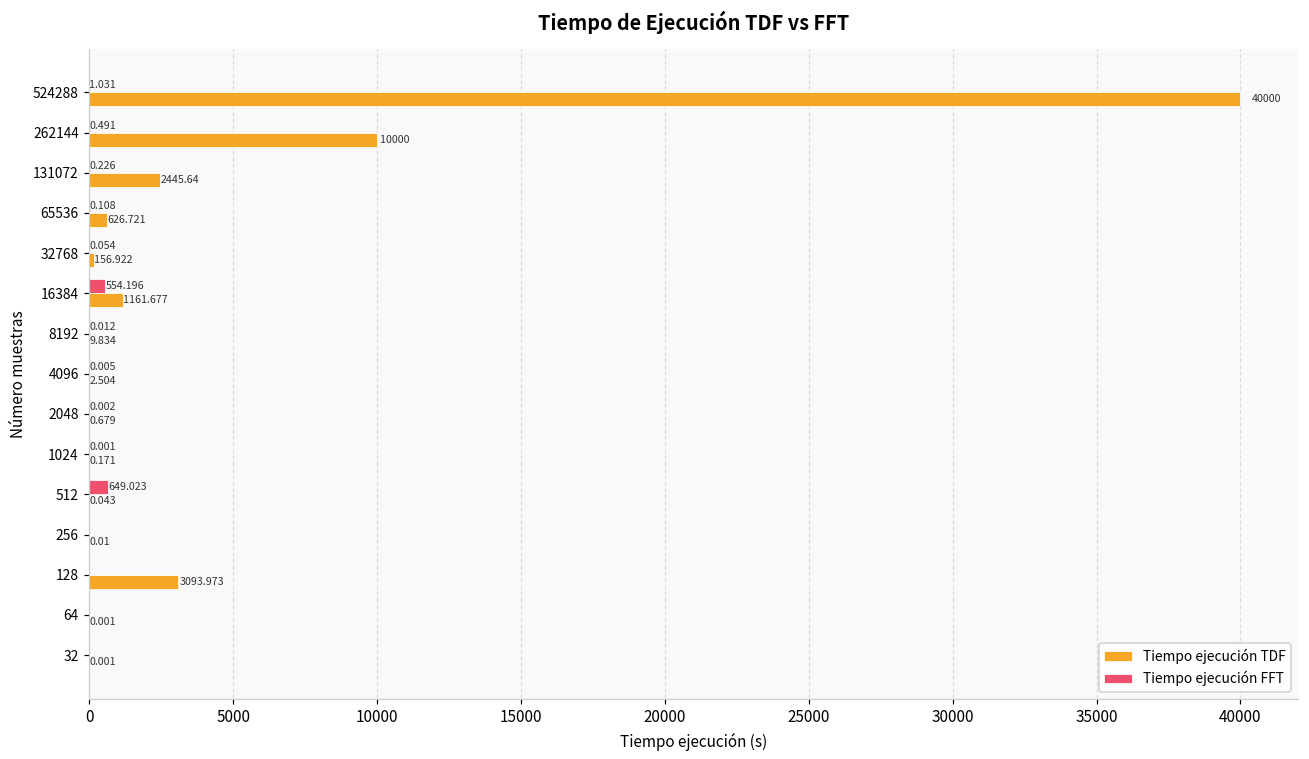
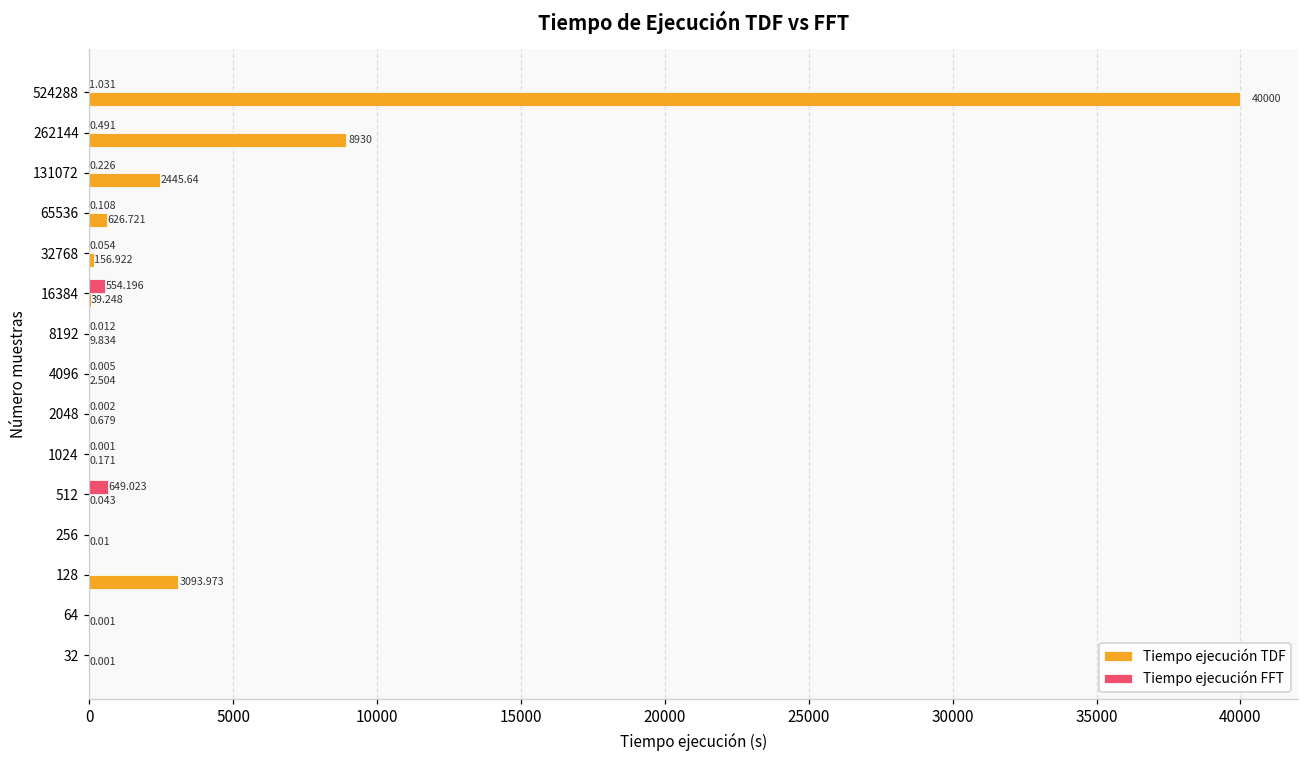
Tiempo ejecución TDF, 262144: 10000 -> 8930
Tiempo ejecución TDF, 16384: 1161.677 -> 39.248
